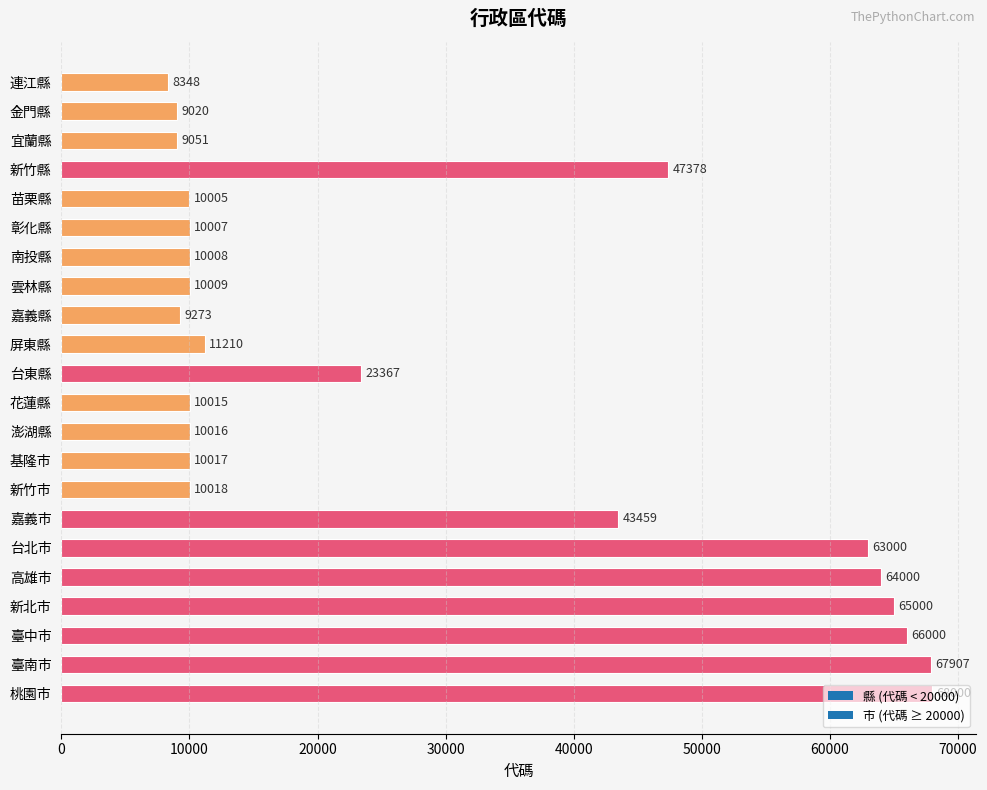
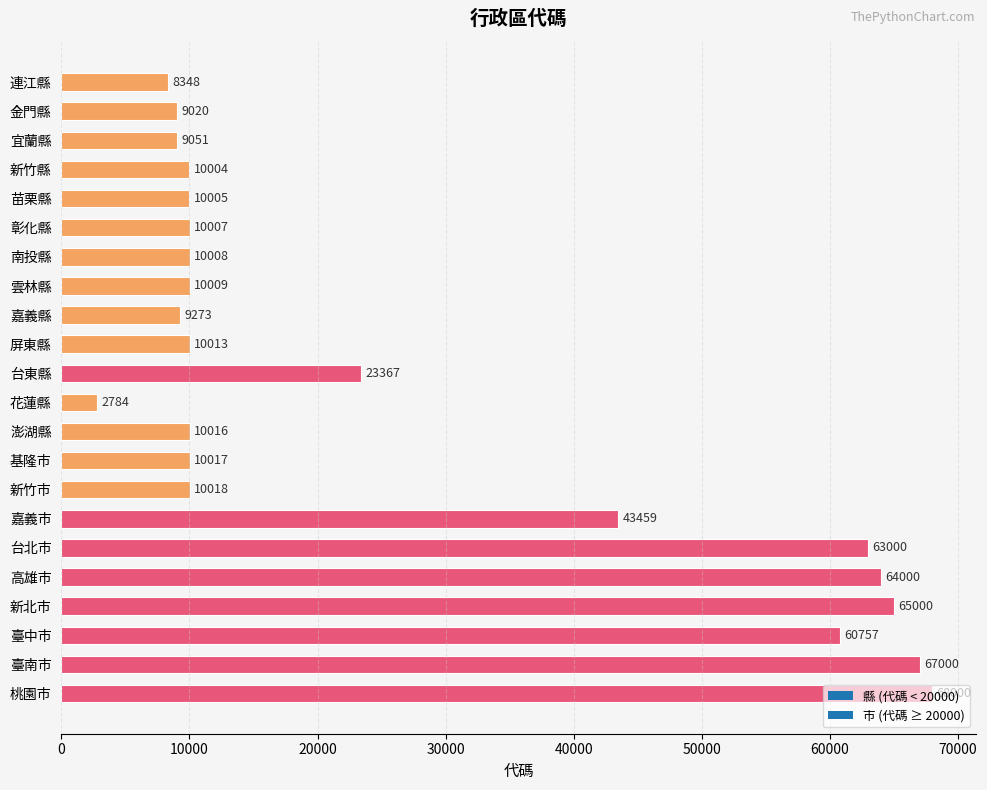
新竹縣: 47378 -> 10004
屏東縣: 11210 -> 10013
花蓮縣: 10015 -> 2784
臺中市: 66000 -> 60757
臺南市: 67907 -> 67000
